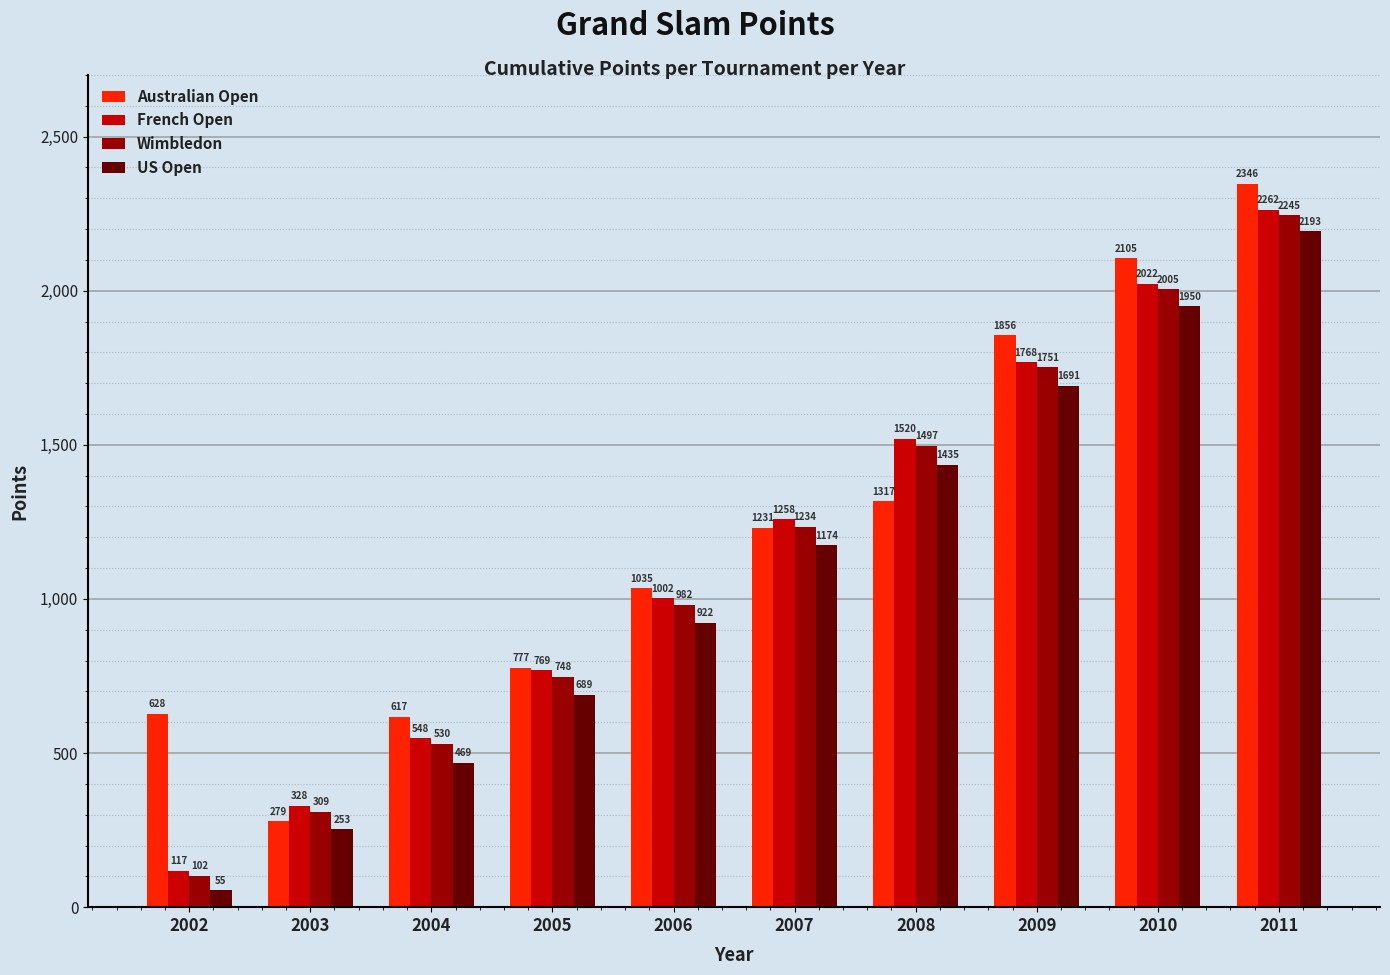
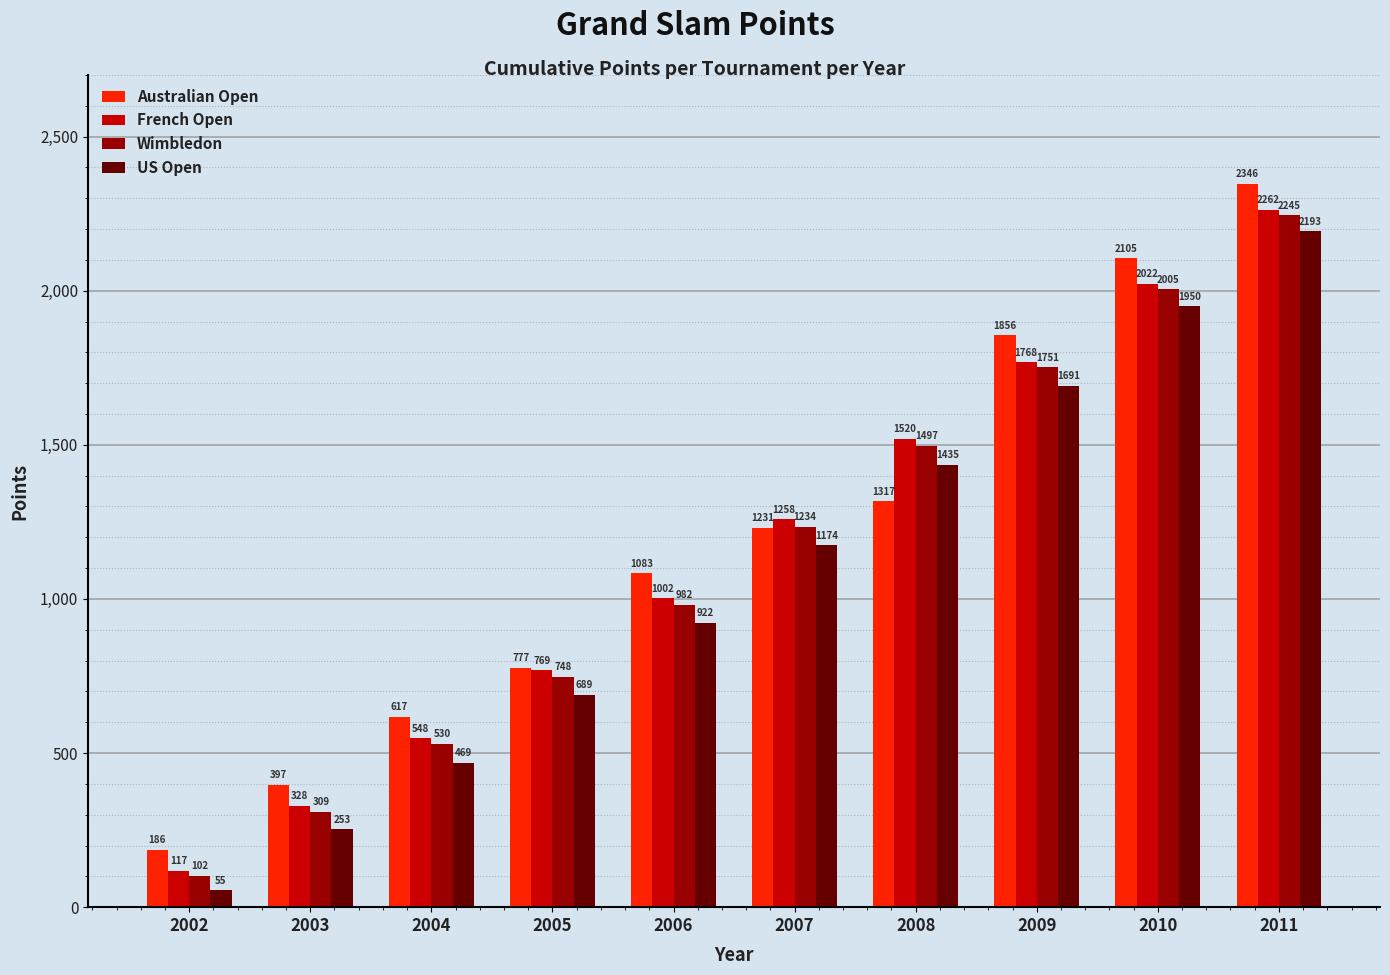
Australian Open, 2002: 628 -> 186
Australian Open, 2003: 279 -> 397
Australian Open, 2006: 1035 -> 1083
